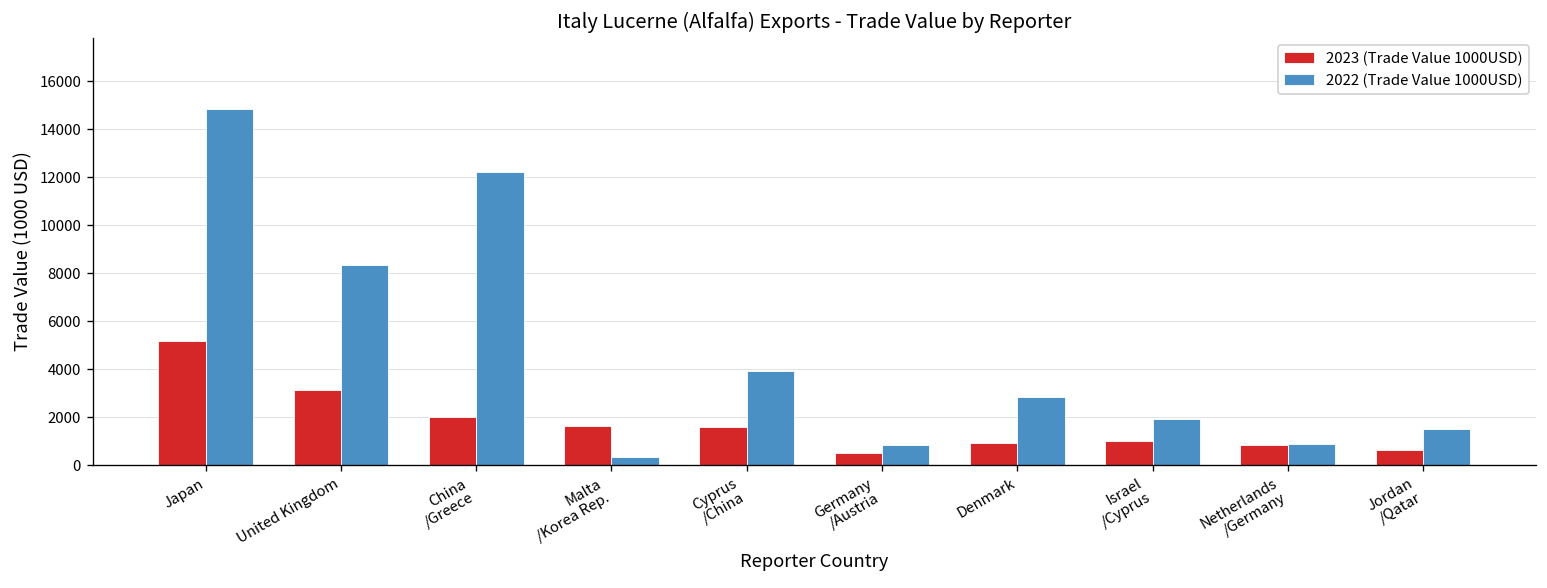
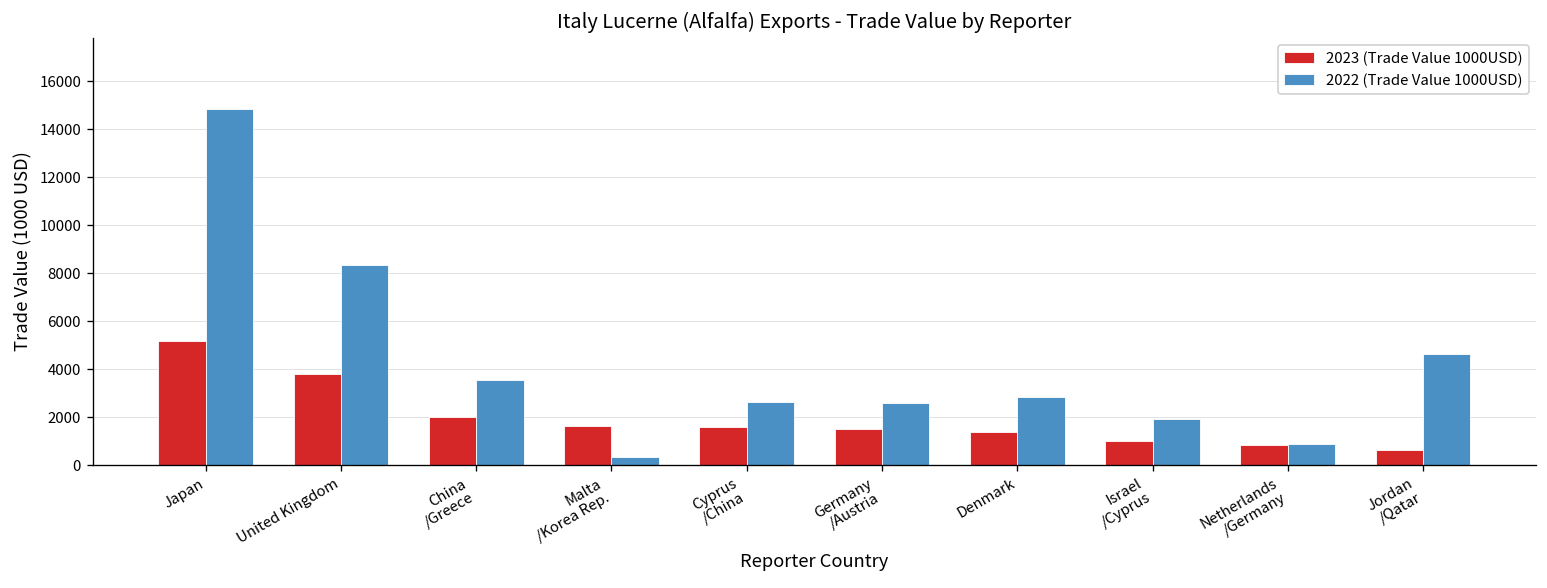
2023 (Trade Value 1000USD), United Kingdom: 3100 -> 3800
2022 (Trade Value 1000USD), China /Greece: 12200 -> 3500
2022 (Trade Value 1000USD), Cyprus /China: 3900 -> 2700
2023 (Trade Value 1000USD), Germany /Austria: 500 -> 1500
2022 (Trade Value 1000USD), Germany /Austria: 800 -> 2600
2023 (Trade Value 1000USD), Denmark: 900 -> 1400
2022 (Trade Value 1000USD), Jordan /Qatar: 1500 -> 4600
